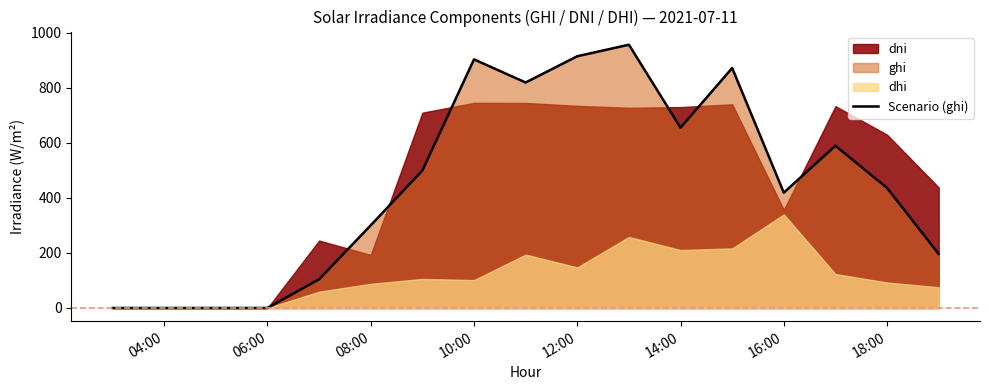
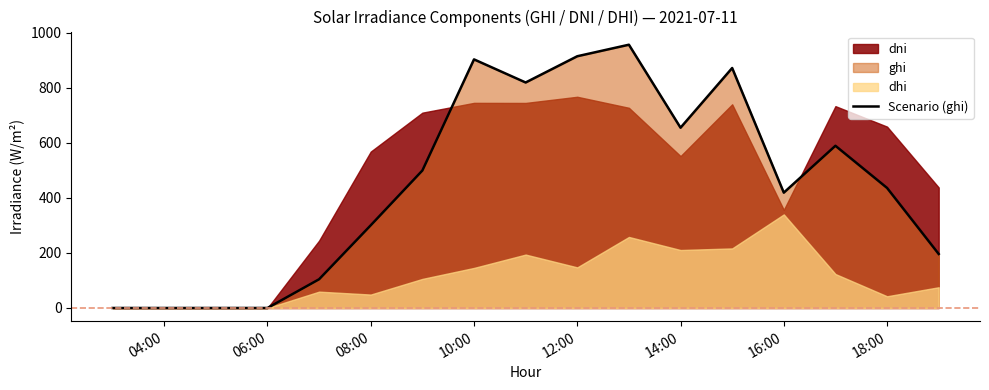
dni, 08:00: 190 -> 570
dhi, 08:00: 90 -> 50
dhi, 10:00: 100 -> 150
dni, 12:00: 730 -> 770
dni, 14:00: 730 -> 550
dni, 18:00: 630 -> 660
dhi, 18:00: 90 -> 40
